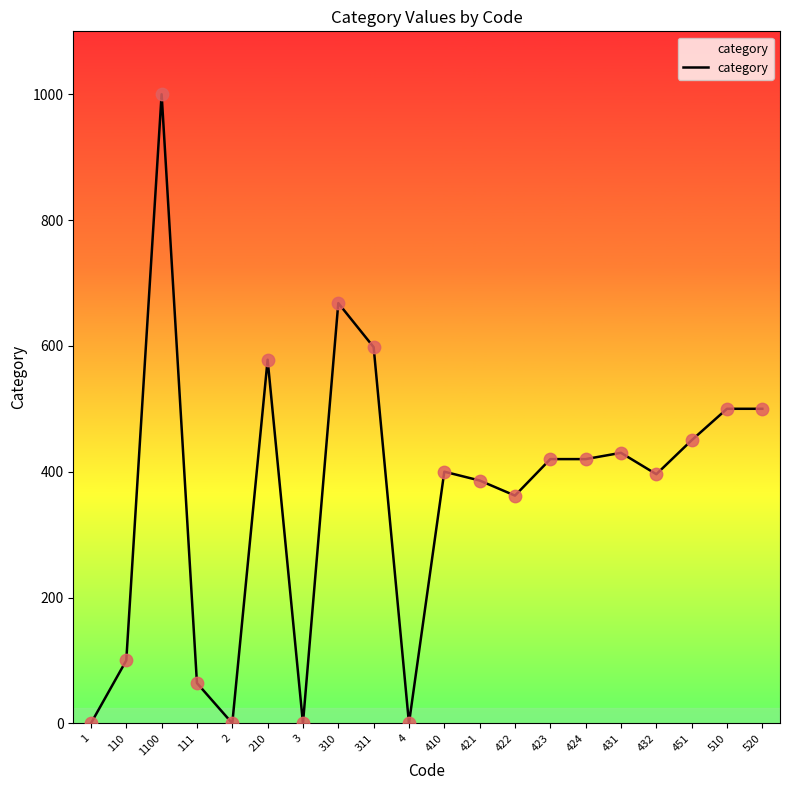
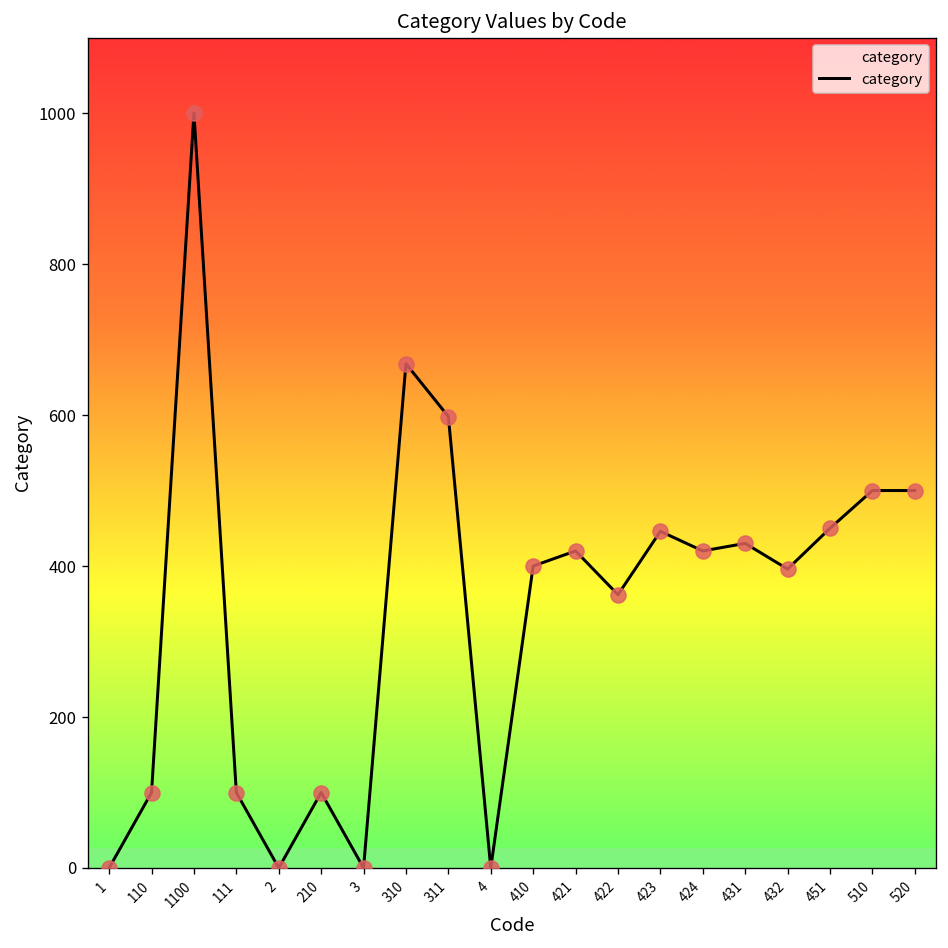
111: 60 -> 100
210: 580 -> 100
421: 390 -> 420
423: 420 -> 450
